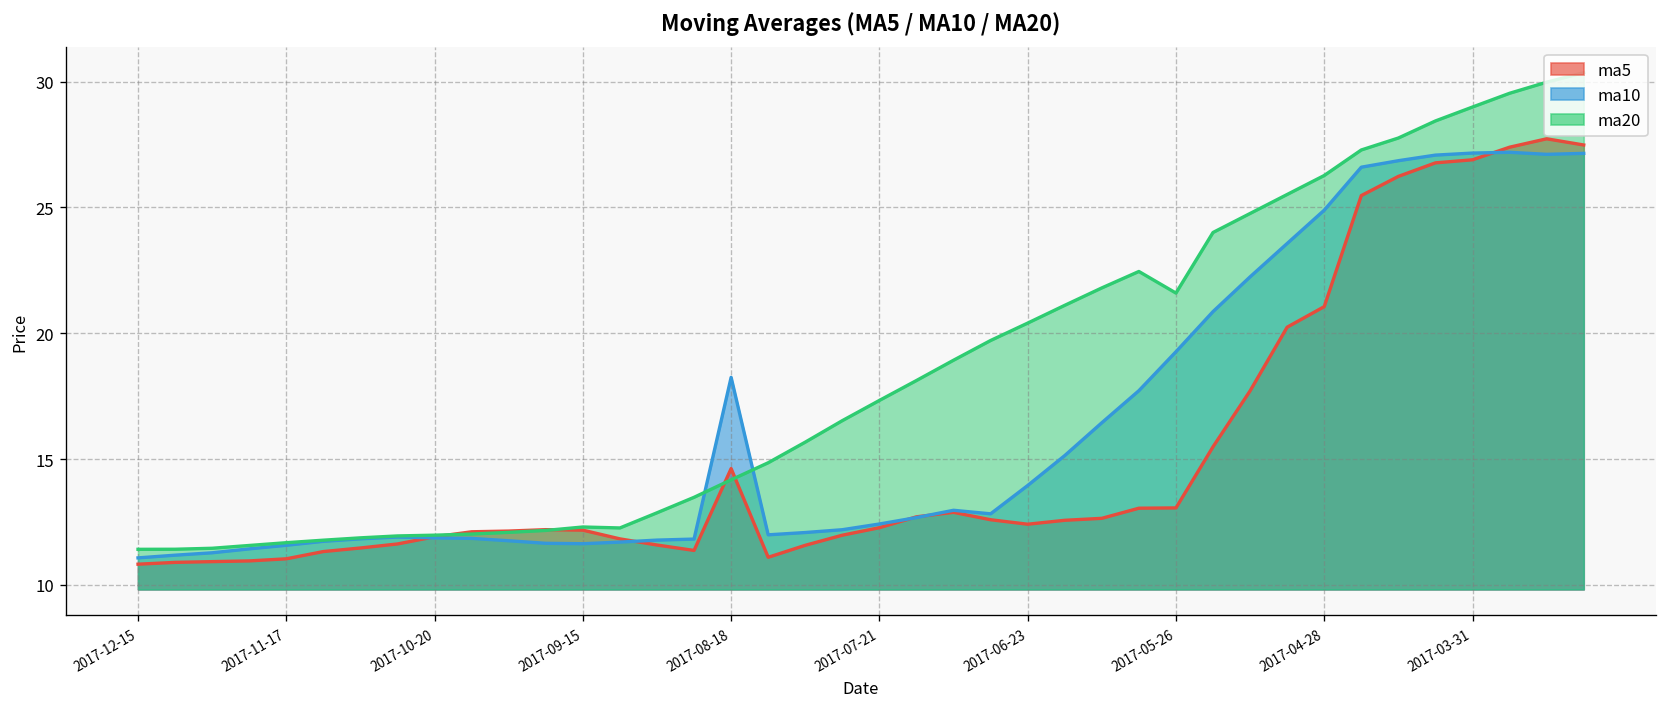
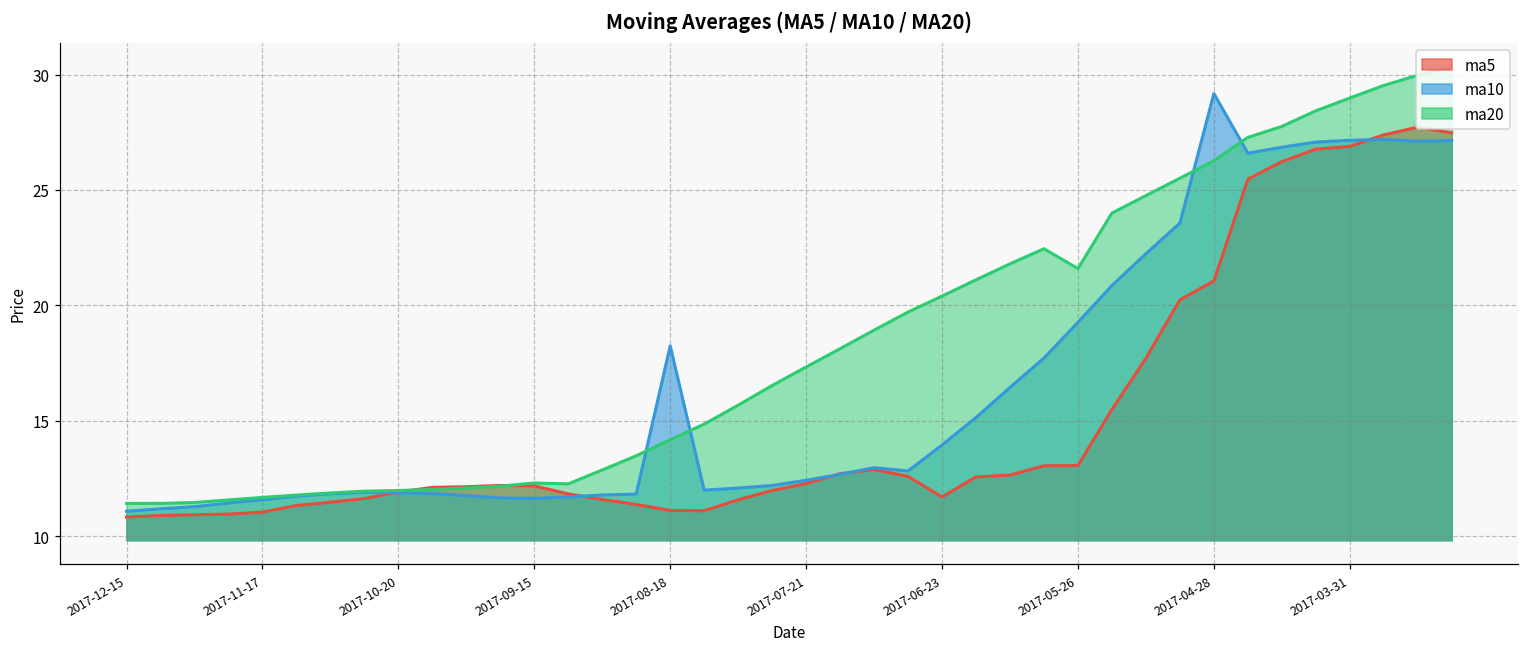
ma5, 2017-08-18: 14.6 -> 11.1
ma5, 2017-06-23: 12.4 -> 11.7
ma10, 2017-04-28: 24.9 -> 29.2
